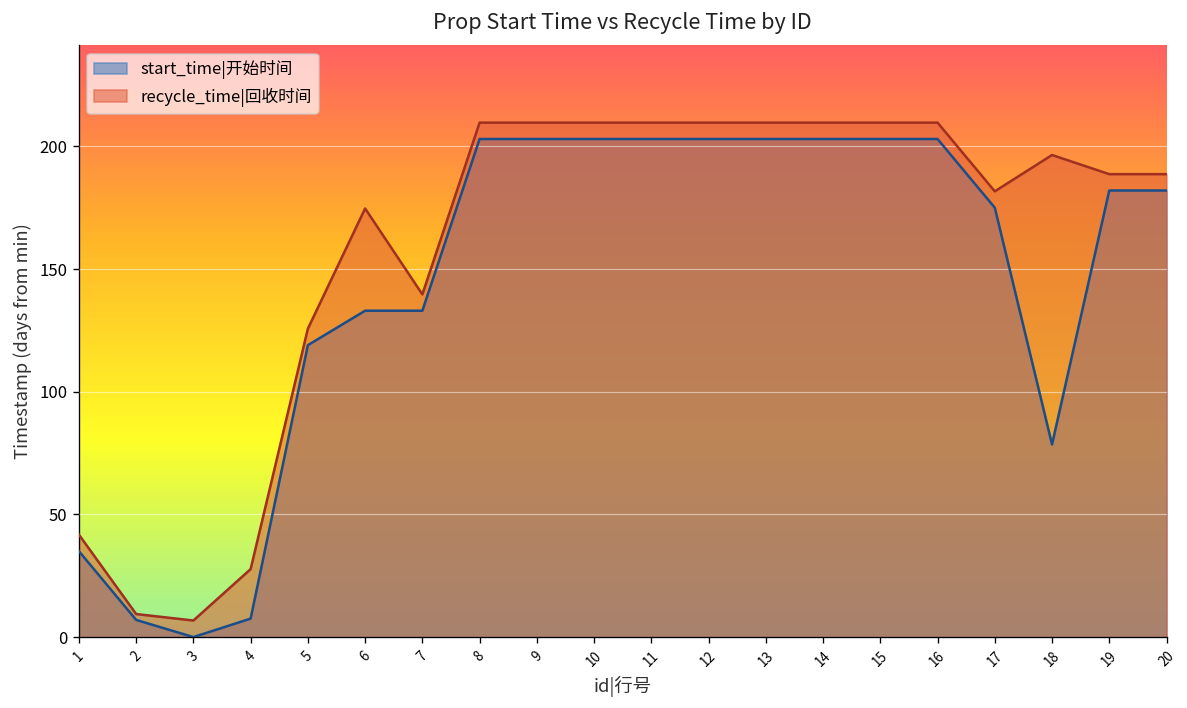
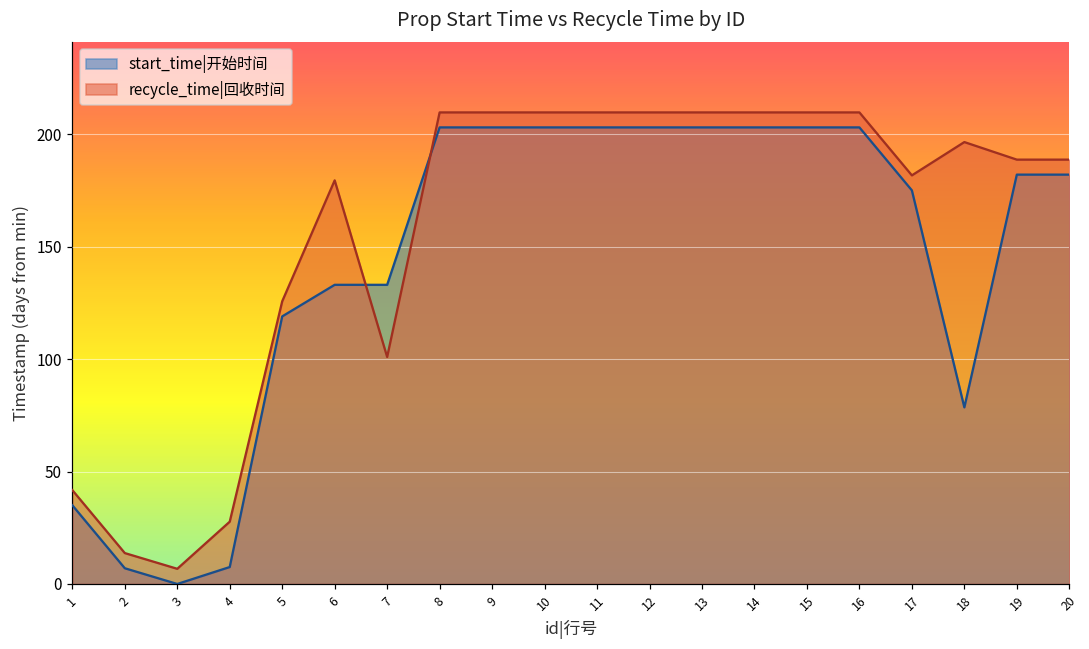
recycle_time|回收时间, 2: 9 -> 14
recycle_time|回收时间, 6: 175 -> 179
recycle_time|回收时间, 7: 140 -> 101
